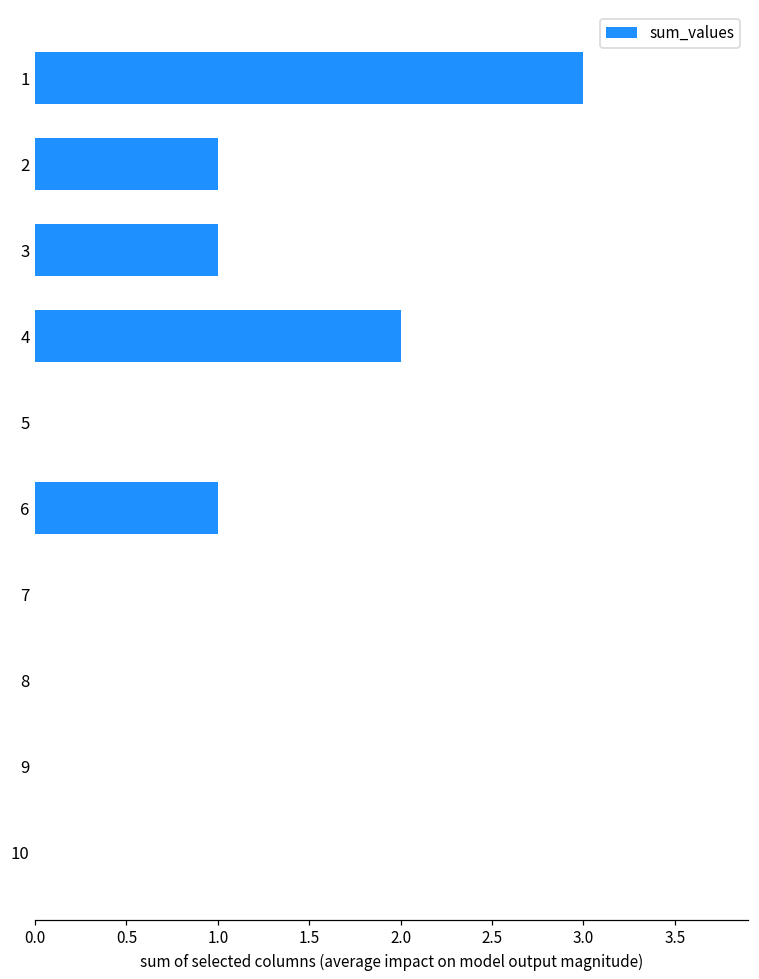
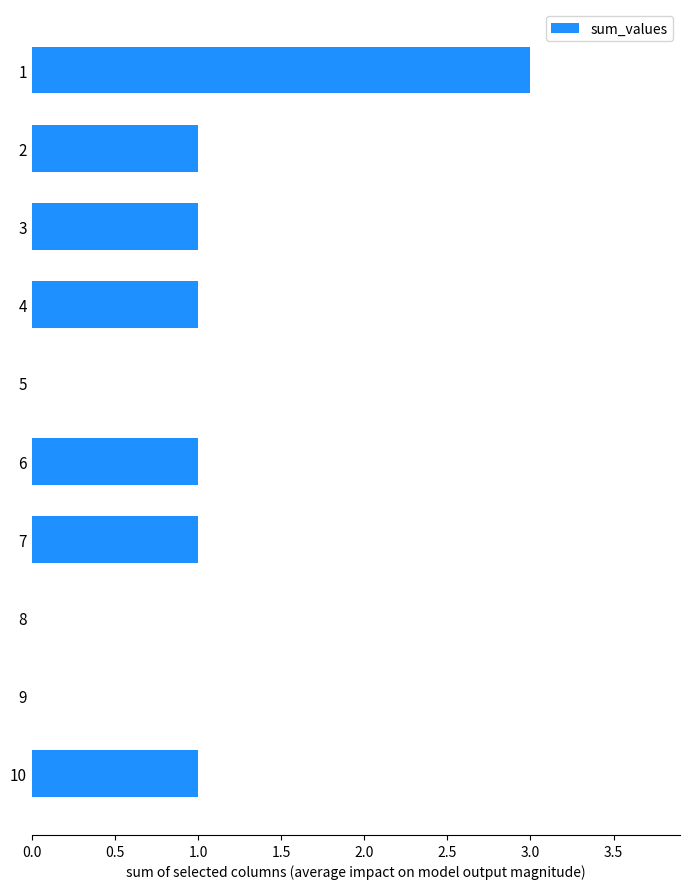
4: 2 -> 1
7: 0 -> 1
10: 0 -> 1
